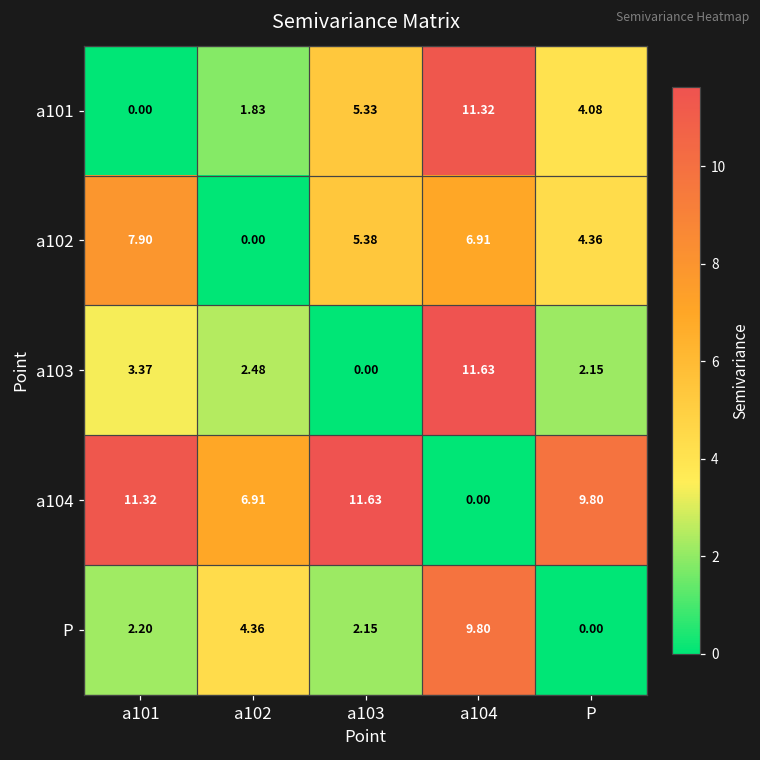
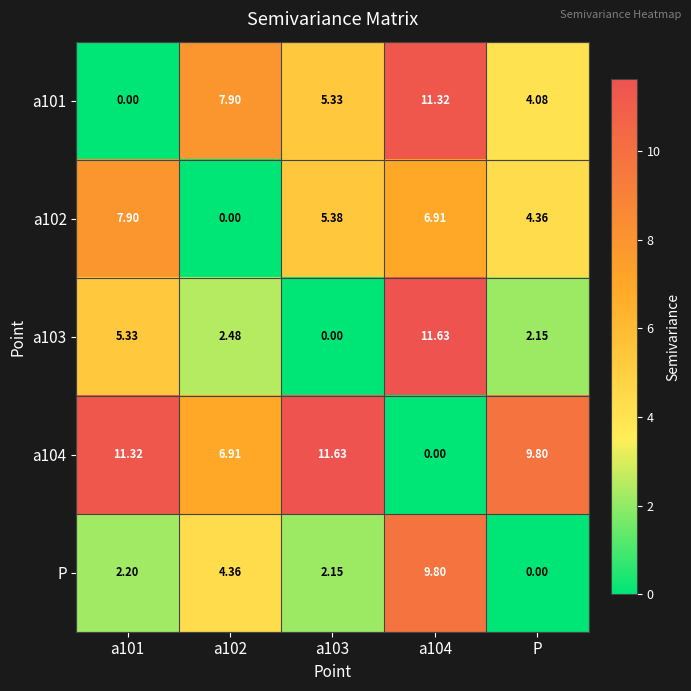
a101, a102: 1.83 -> 7.90
a103, a101: 3.37 -> 5.33
